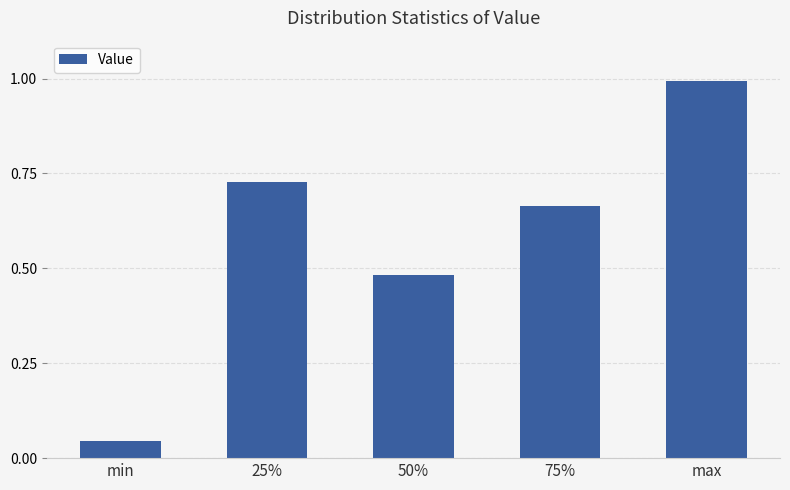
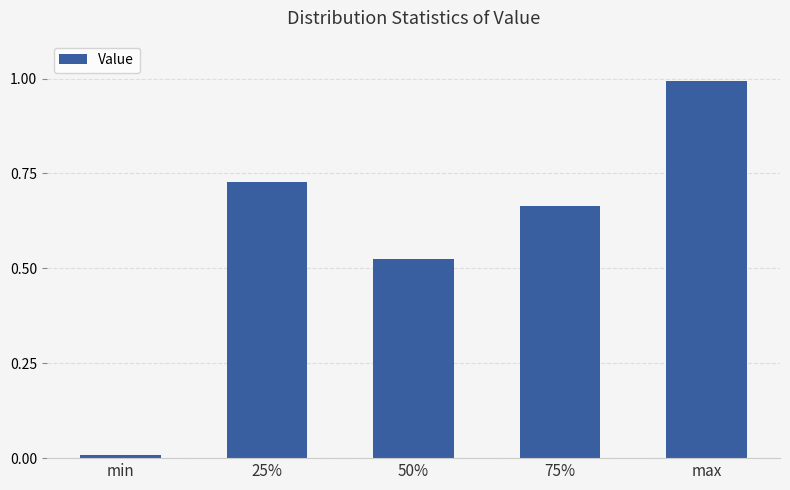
min: 0.05 -> 0.01
50%: 0.48 -> 0.52
